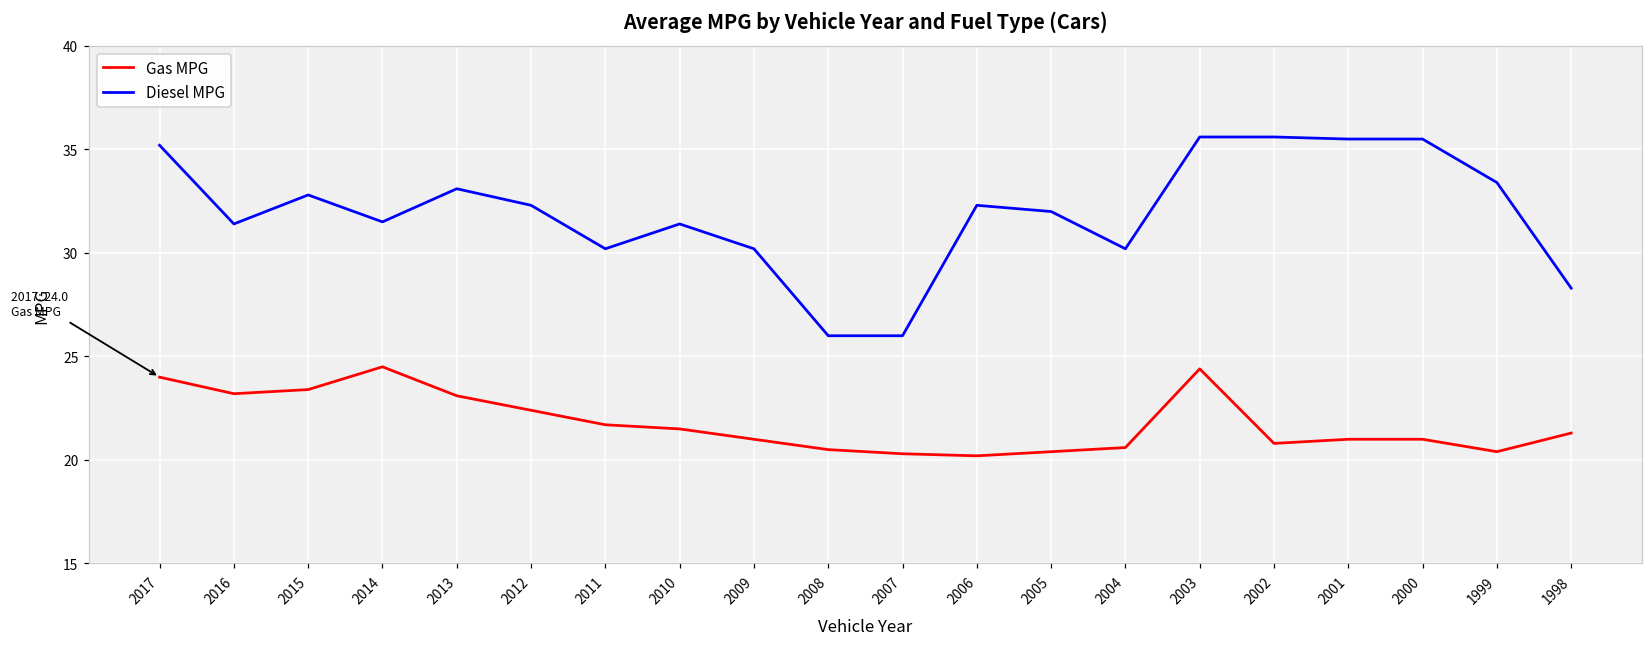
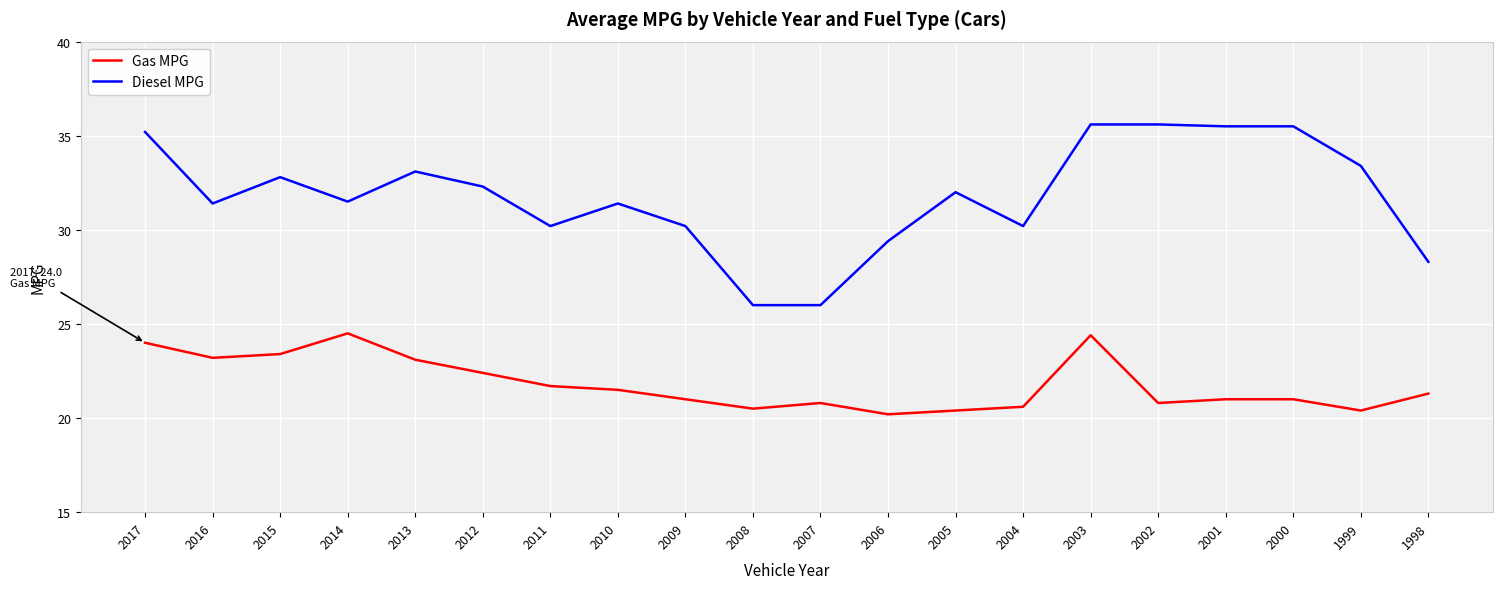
Gas MPG, 2007: 20.3 -> 20.8
Diesel MPG, 2006: 32.3 -> 29.4
